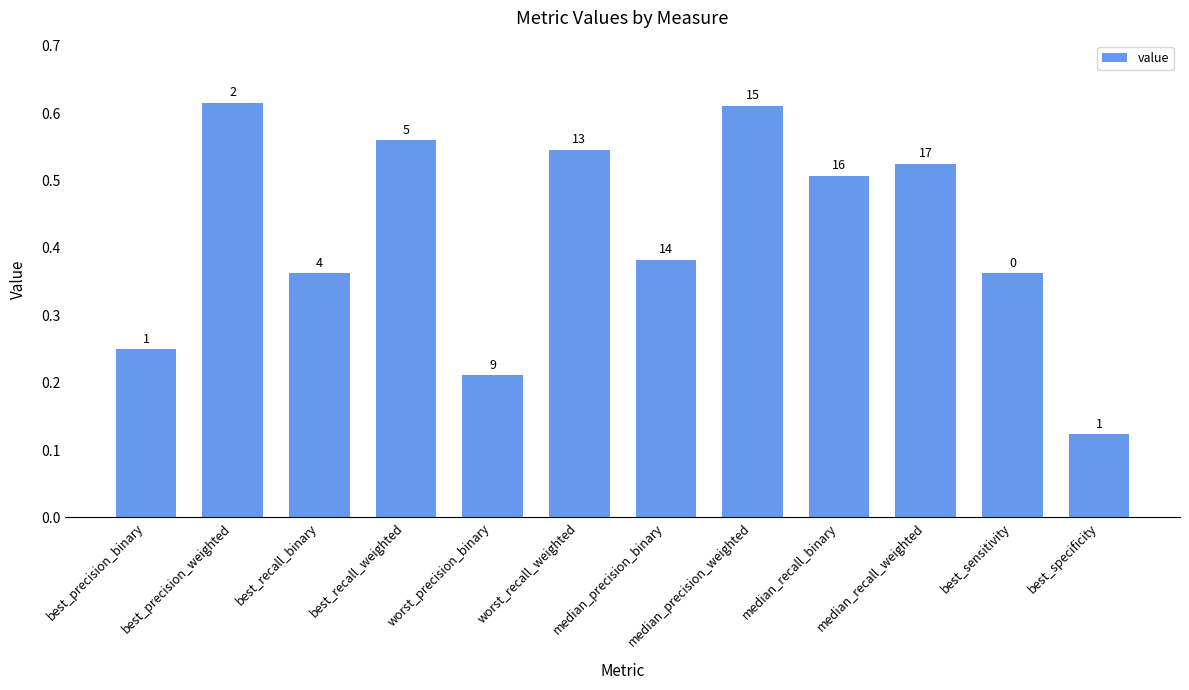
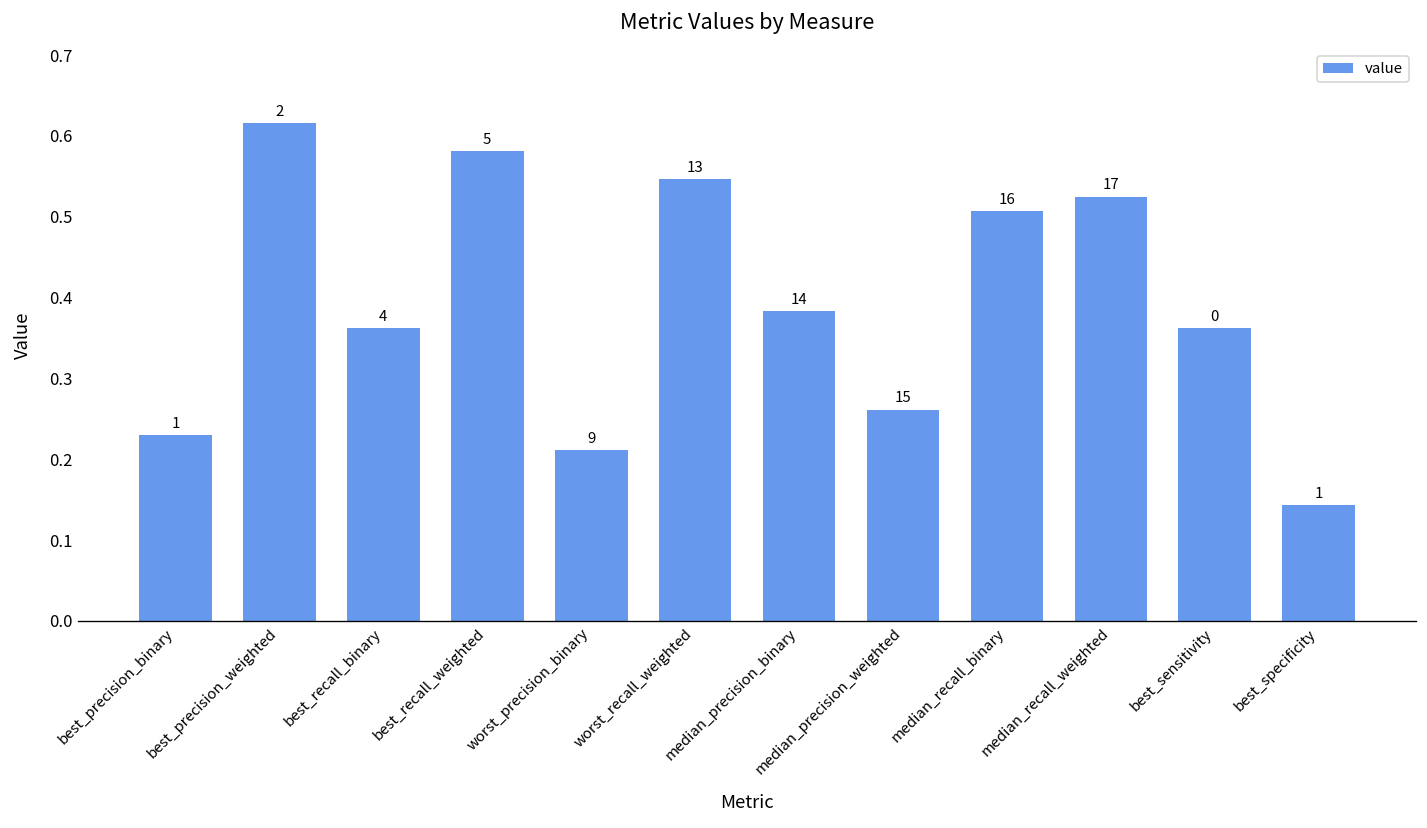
best_precision_binary: 0.25 -> 0.23
best_recall_weighted: 0.56 -> 0.58
median_precision_weighted: 0.61 -> 0.26
best_specificity: 0.12 -> 0.14
